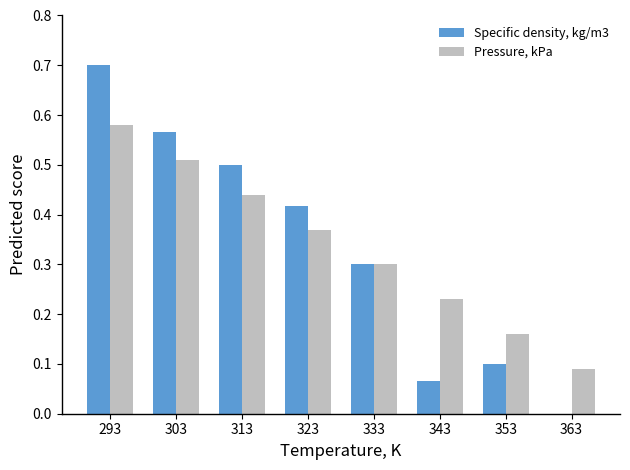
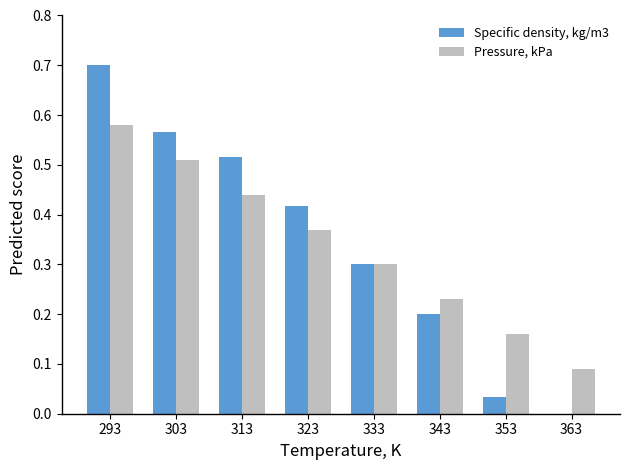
Specific density, kg/m3, 313: 0.50 -> 0.52
Specific density, kg/m3, 343: 0.07 -> 0.20
Specific density, kg/m3, 353: 0.10 -> 0.03
